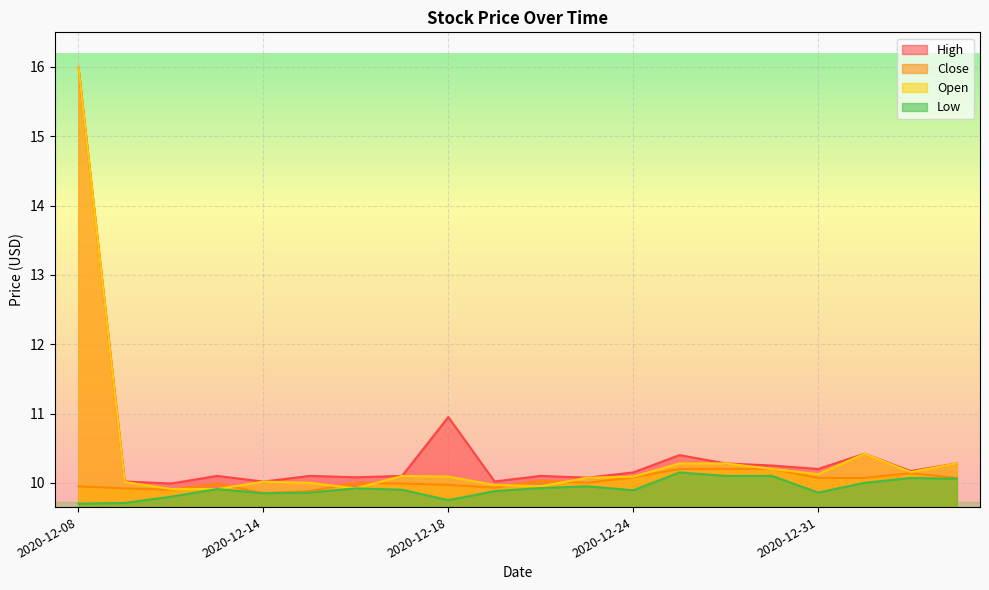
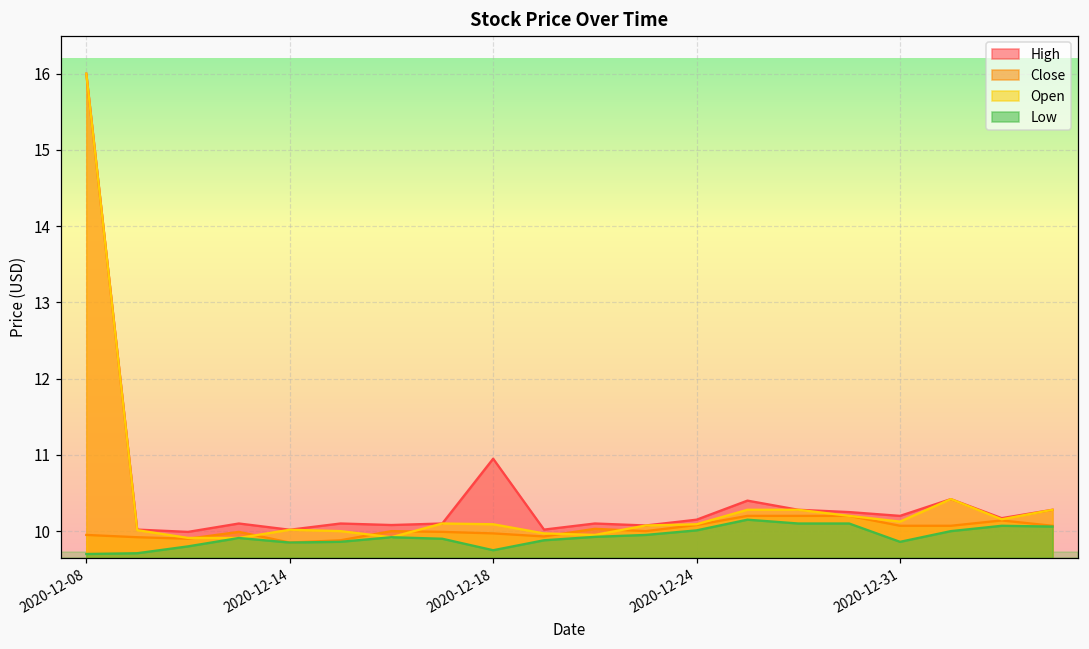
Low, 2020-12-24: 9.9 -> 10.0
